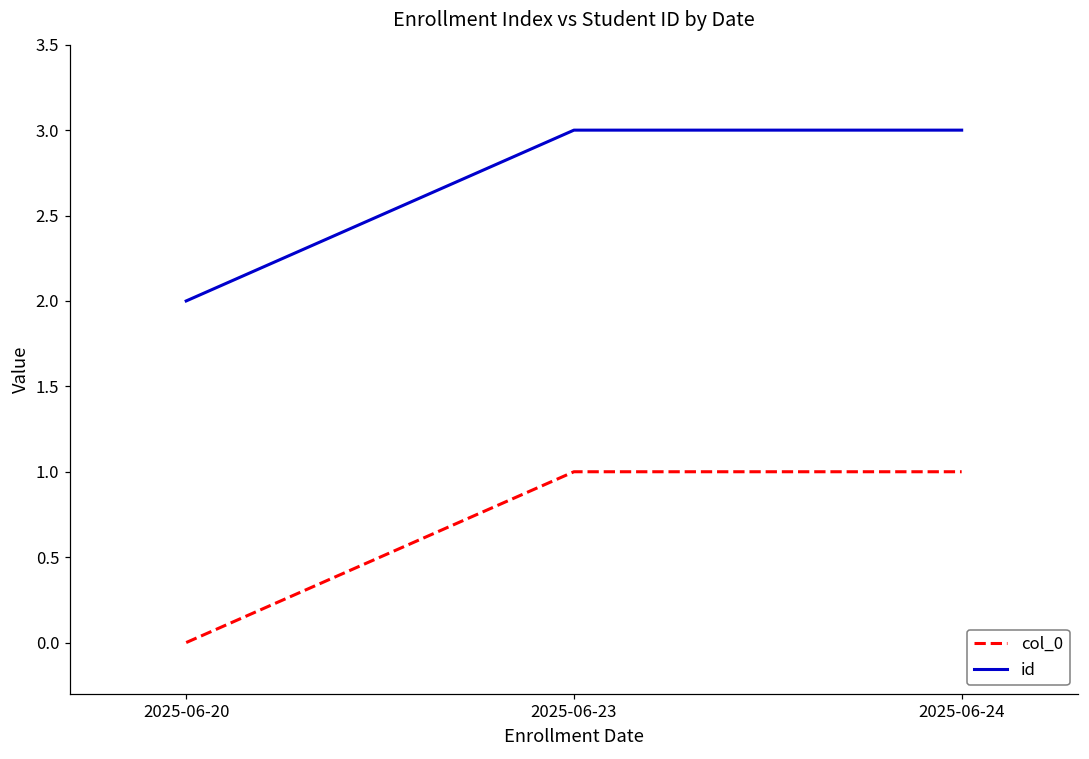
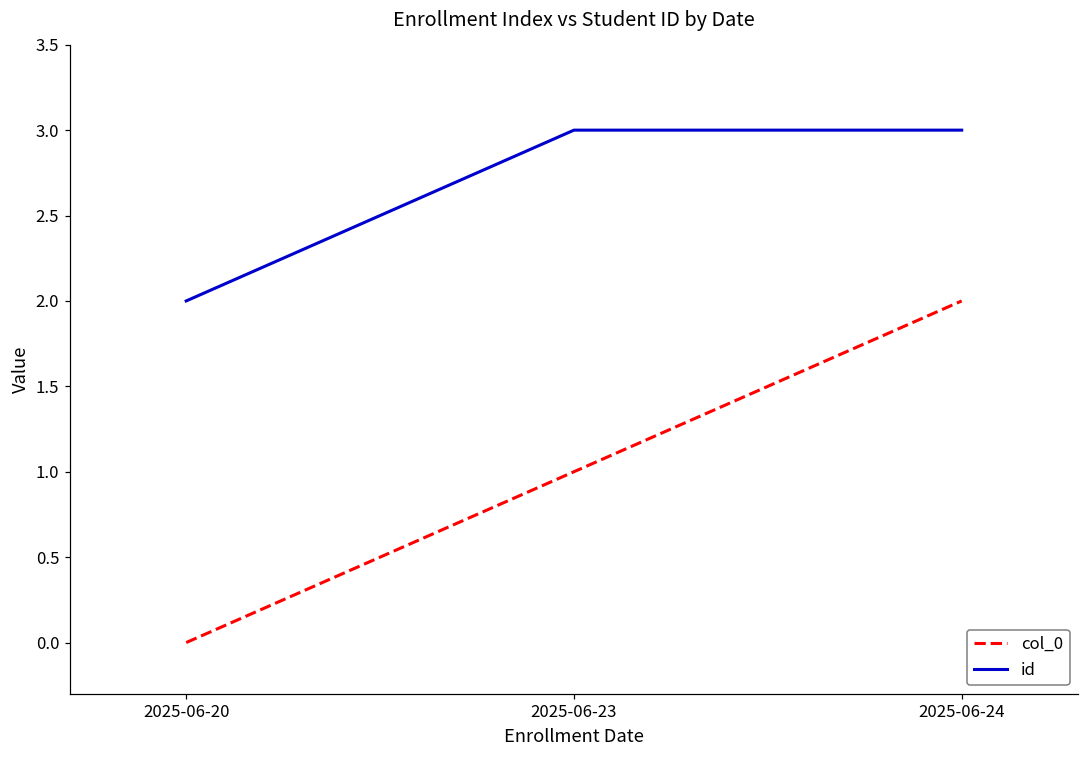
col_0, 2025-06-24: 1 -> 2
